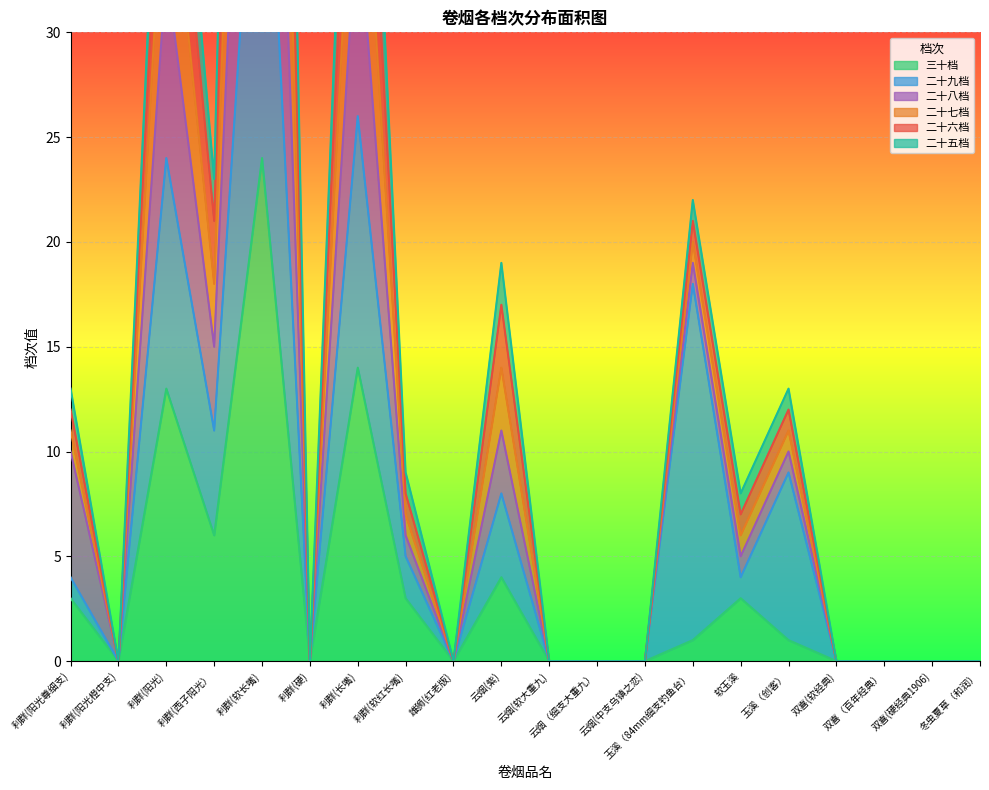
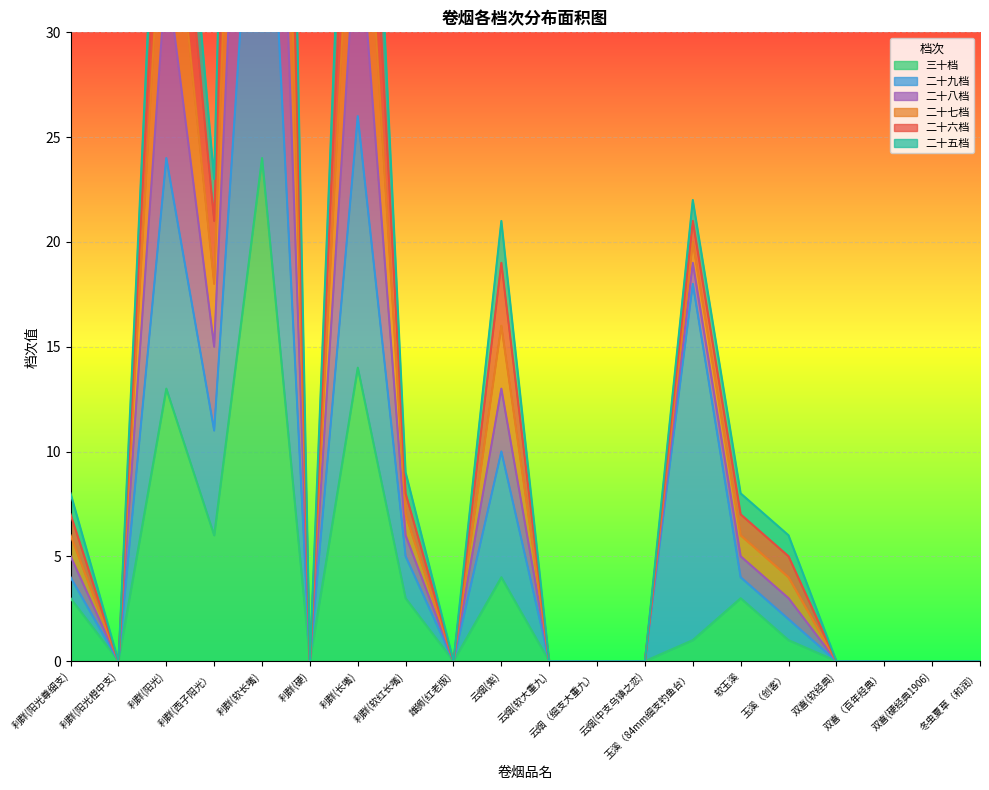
二十八档, 利群(阳光尊细支): 6 -> 1
二十九档, 云烟(紫): 4 -> 6
二十九档, 玉溪（创客）: 8 -> 1
